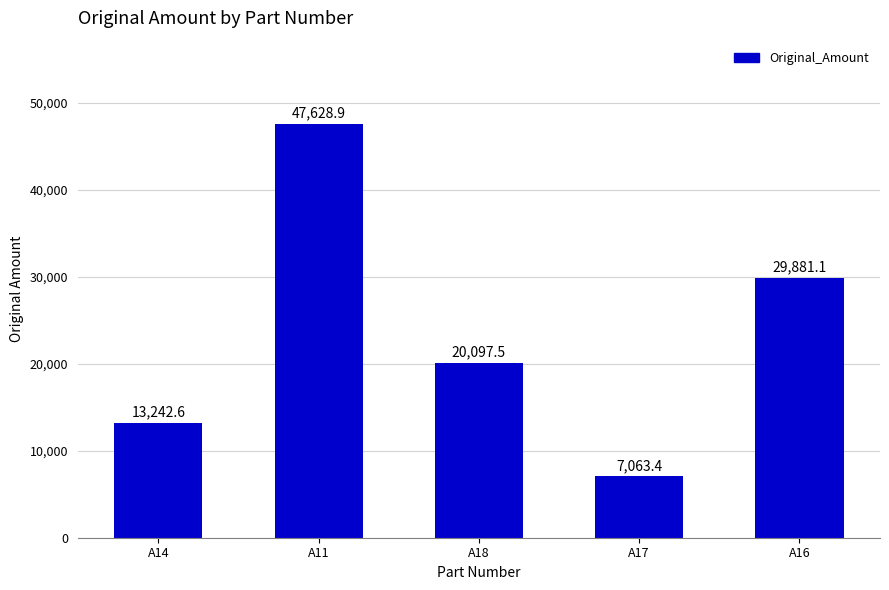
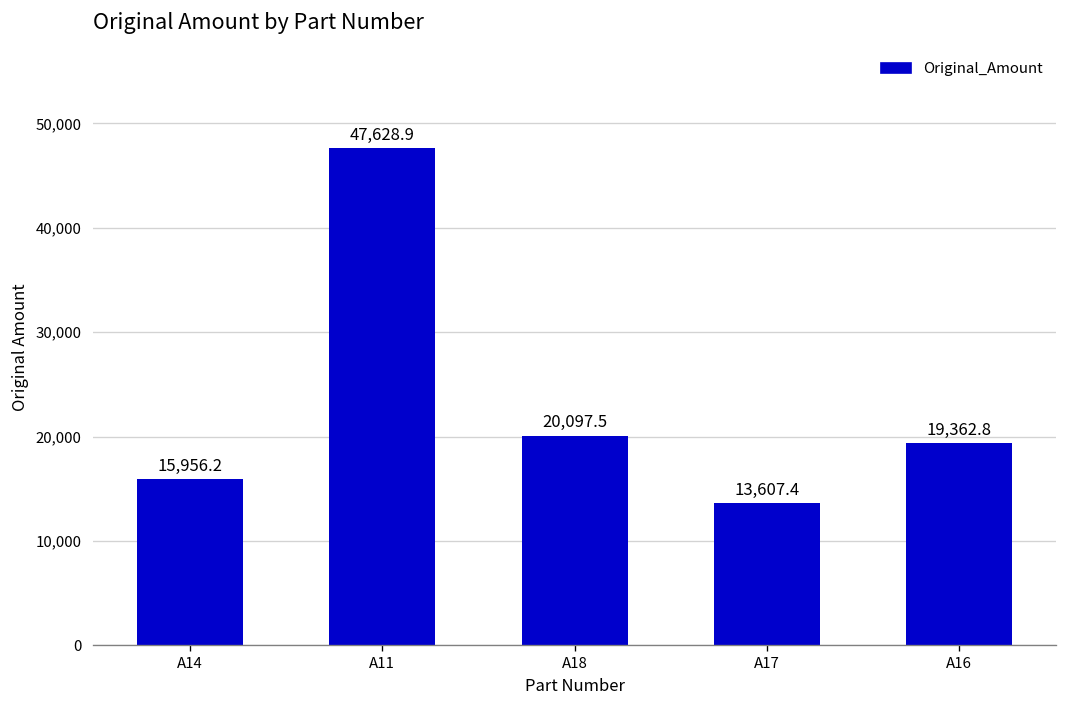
A14: 13,242.6 -> 15,956.2
A17: 7,063.4 -> 13,607.4
A16: 29,881.1 -> 19,362.8
